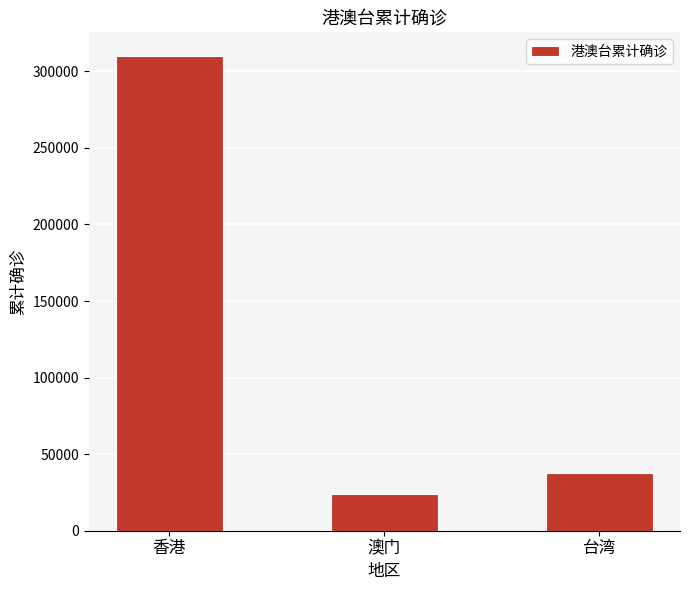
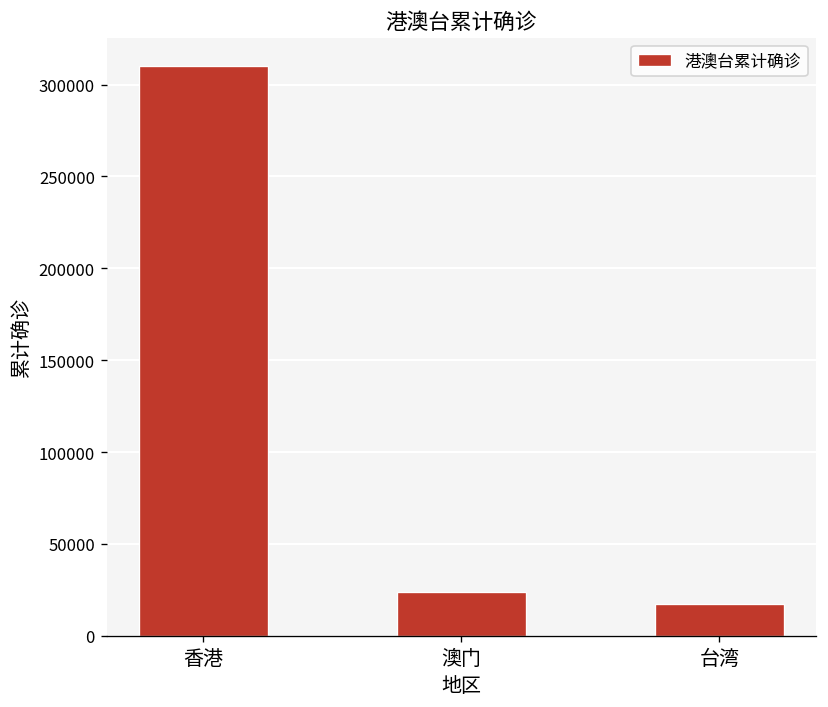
台湾: 38000 -> 18000
